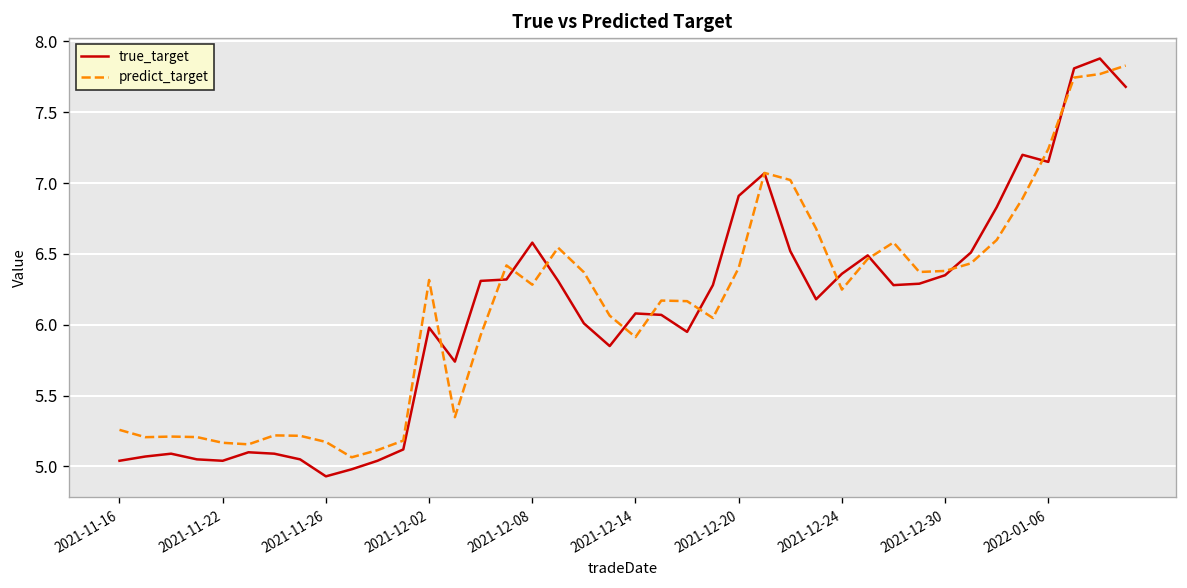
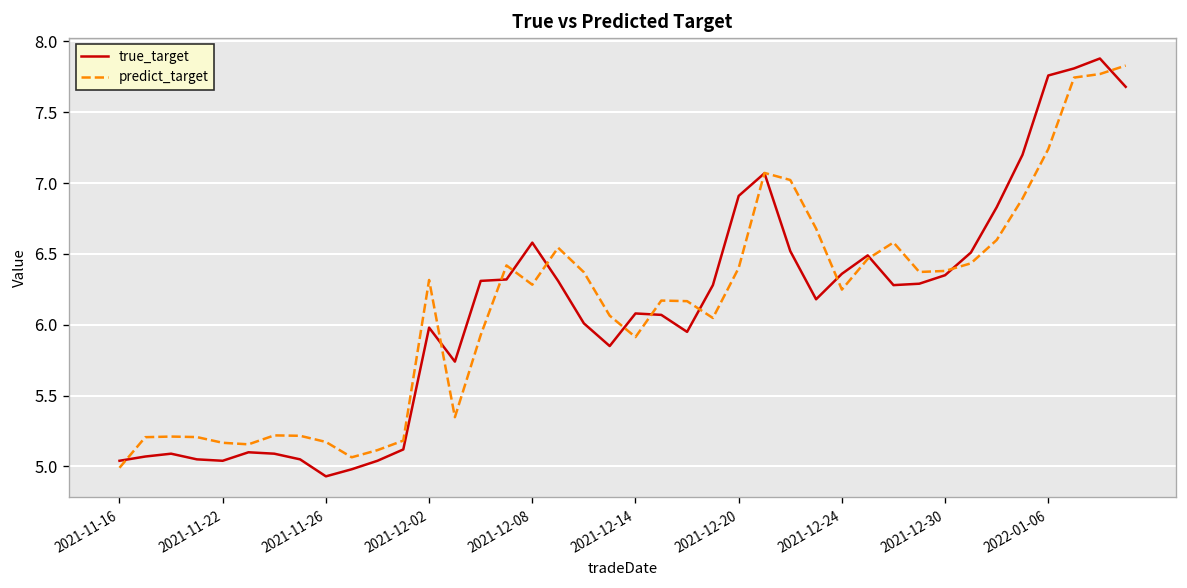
predict_target, 2021-11-16: 5.26 -> 4.99
true_target, 2022-01-06: 7.15 -> 7.76
